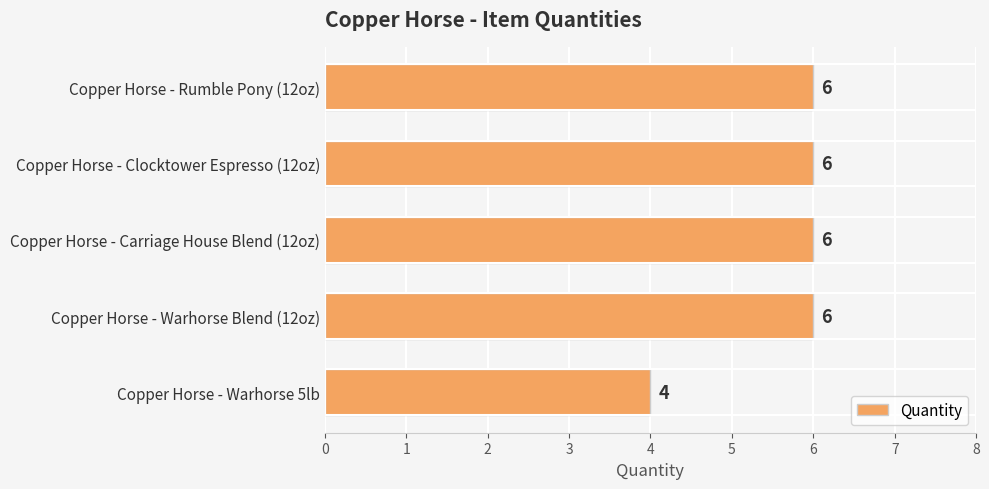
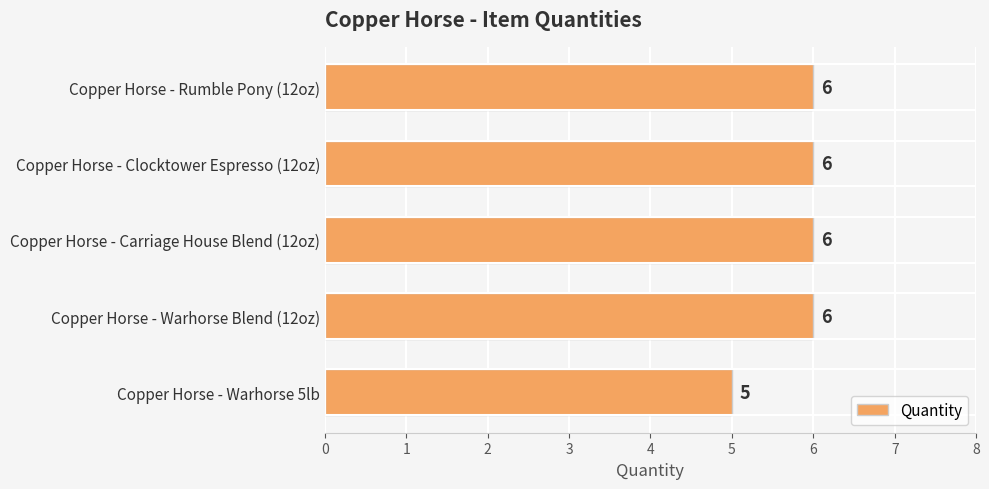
Copper Horse - Warhorse 5lb: 4 -> 5
